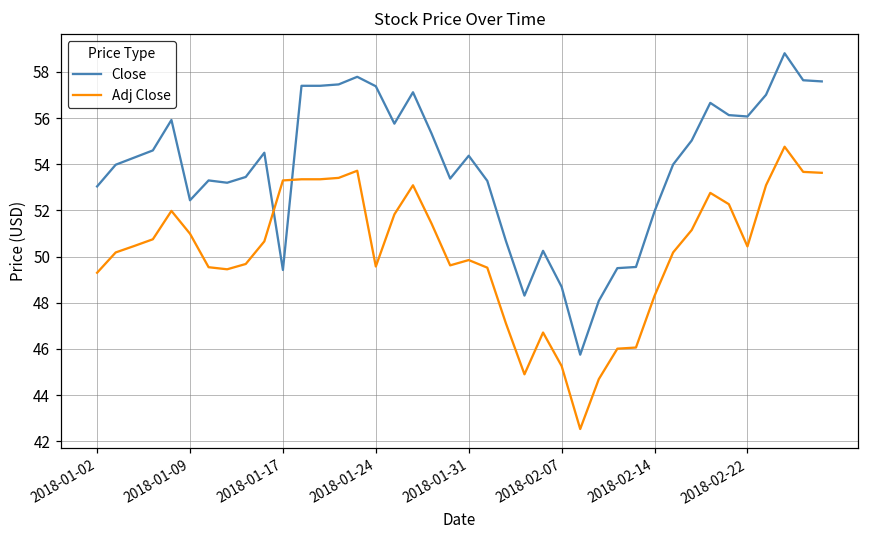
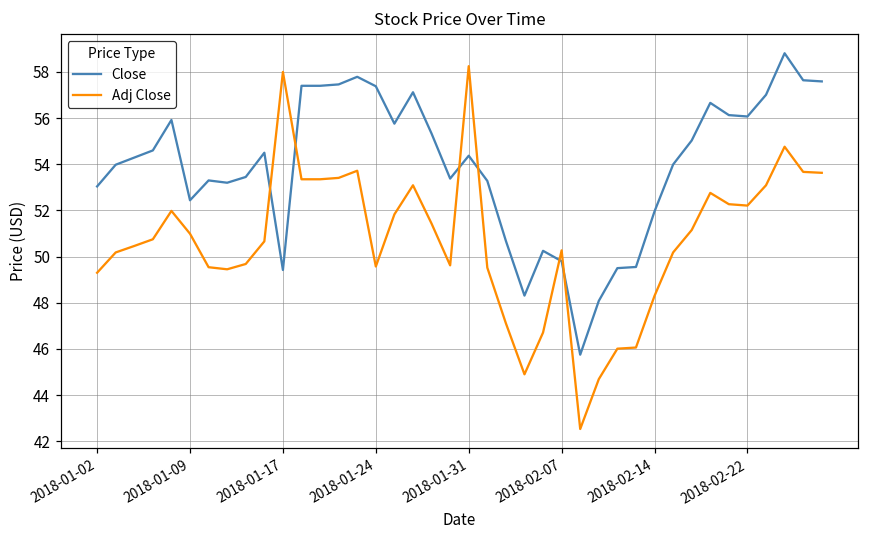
Adj Close, 2018-01-17: 53.3 -> 58.0
Adj Close, 2018-01-31: 49.9 -> 58.3
Close, 2018-02-07: 48.7 -> 49.8
Adj Close, 2018-02-07: 45.3 -> 50.3
Adj Close, 2018-02-22: 50.4 -> 52.2
